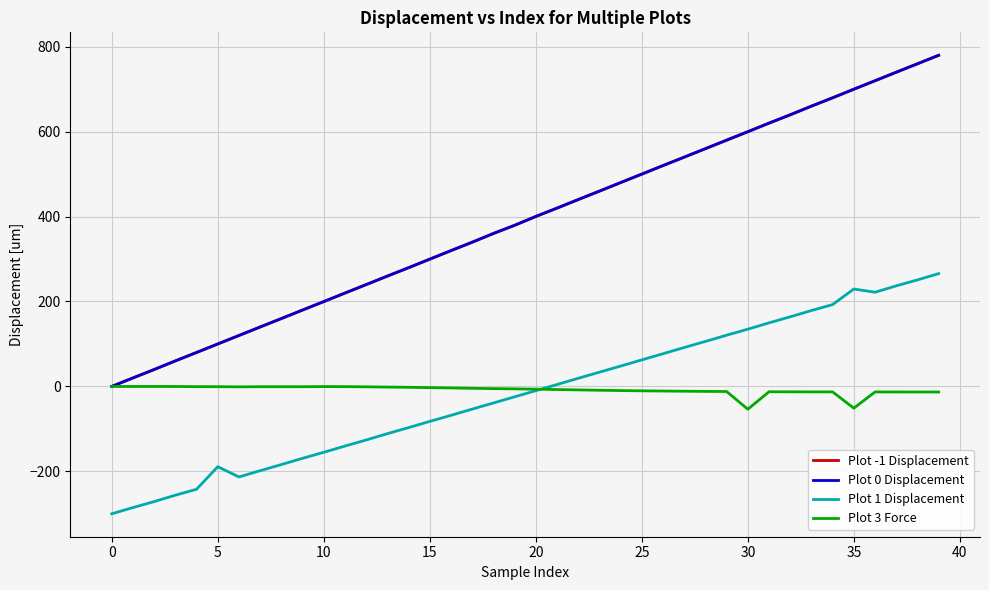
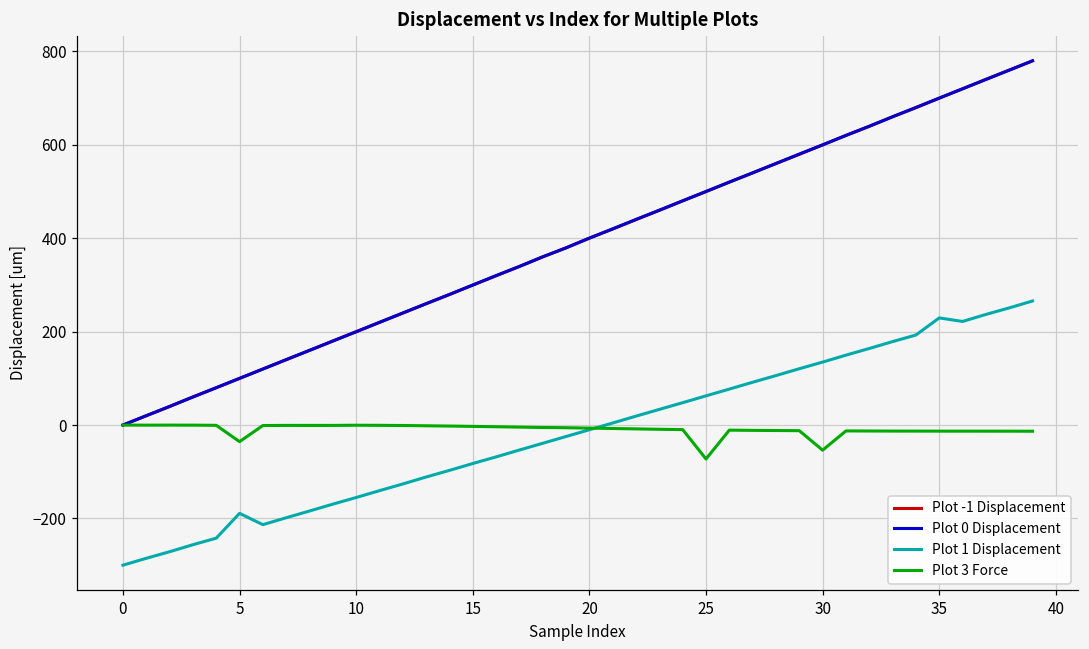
Plot 3 Force, 5: 0 -> -40
Plot 3 Force, 25: -10 -> -70
Plot 3 Force, 35: -50 -> -10
